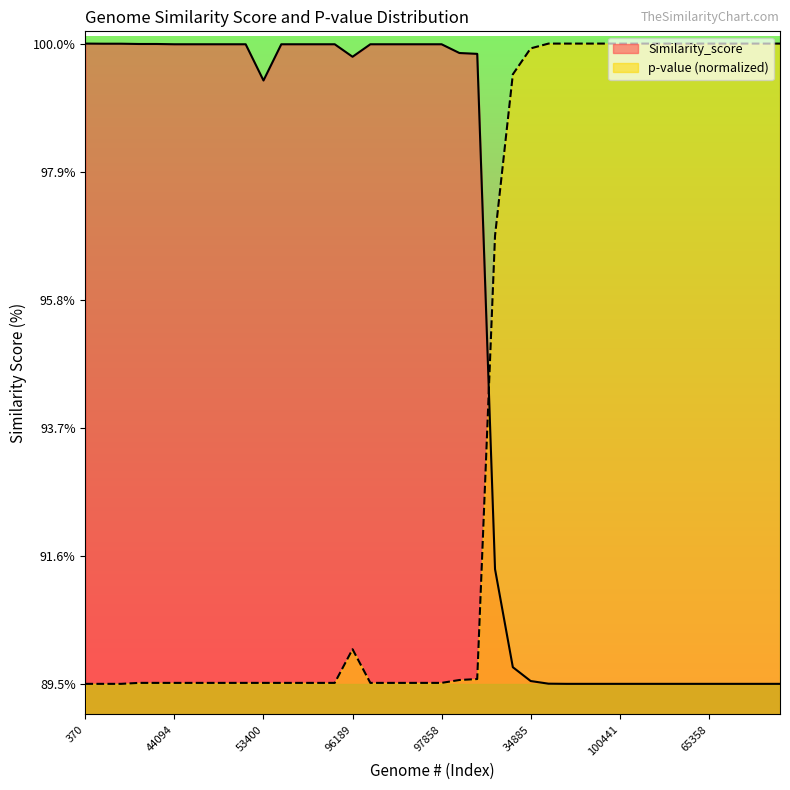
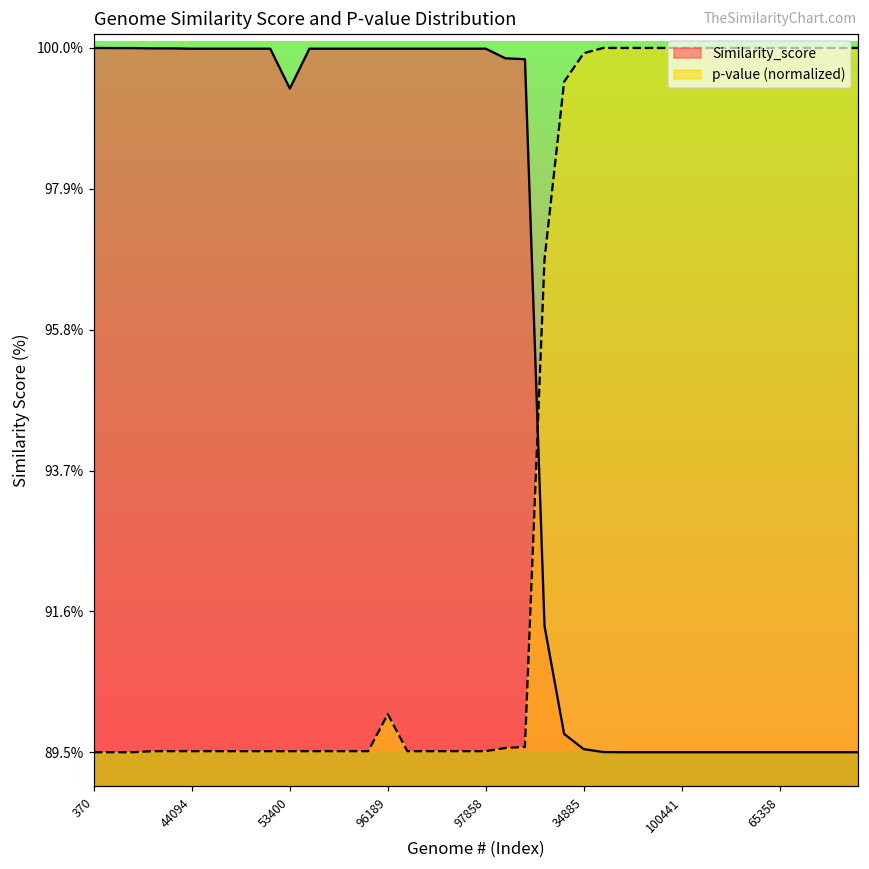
Similarity_score, 96189: 99.8% -> 100.0%
